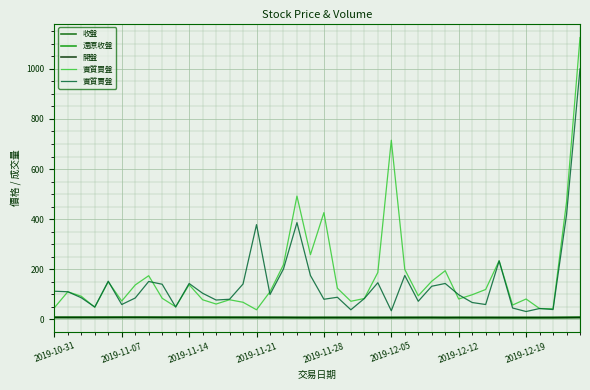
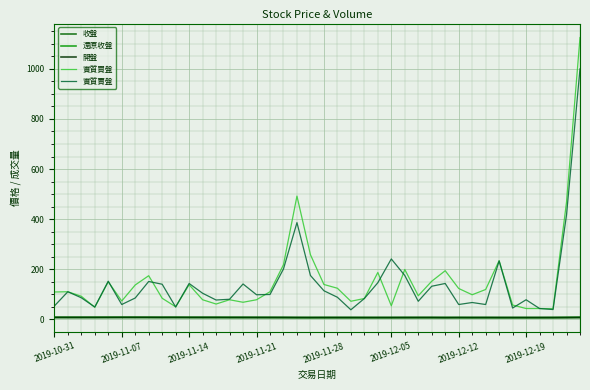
實質買盤, 2019-10-31: 50 -> 110
實質賣盤, 2019-10-31: 110 -> 50
實質買盤, 2019-11-21: 40 -> 80
實質賣盤, 2019-11-21: 380 -> 100
實質買盤, 2019-11-28: 430 -> 140
實質賣盤, 2019-11-28: 80 -> 110
實質買盤, 2019-12-05: 720 -> 50
實質賣盤, 2019-12-05: 30 -> 240
實質買盤, 2019-12-12: 80 -> 120
實質賣盤, 2019-12-12: 100 -> 60
實質買盤, 2019-12-19: 80 -> 40
實質賣盤, 2019-12-19: 30 -> 80
